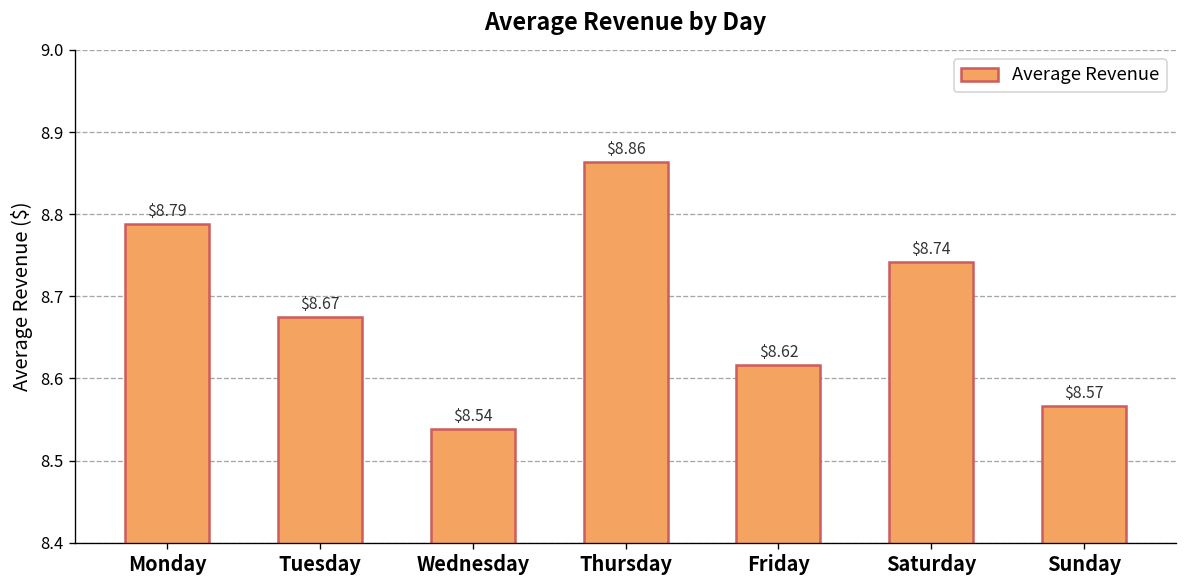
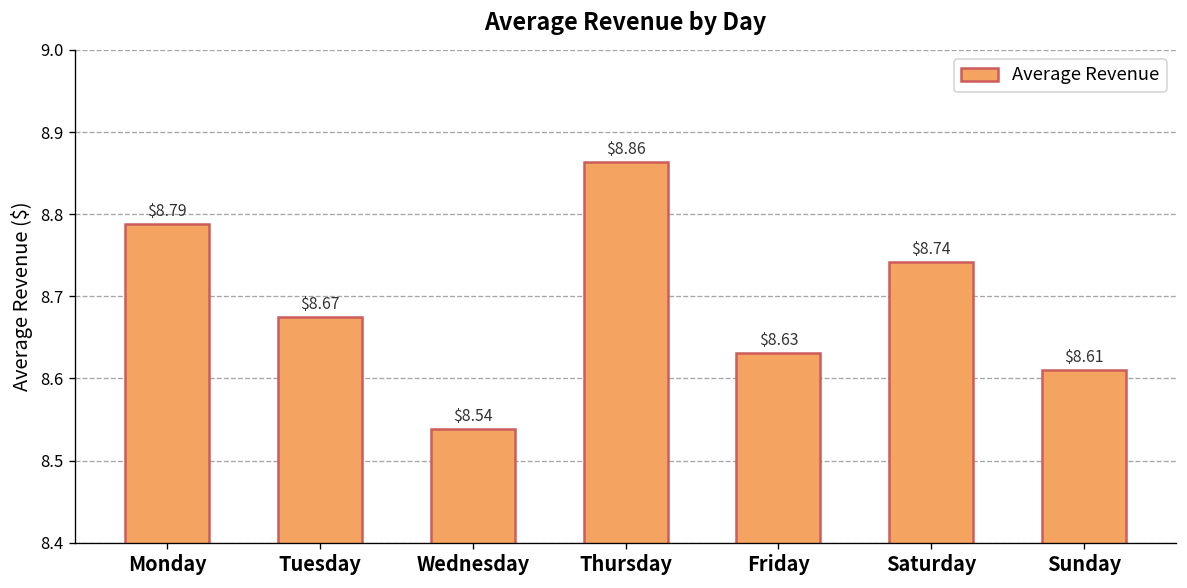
Friday: $8.62 -> $8.63
Sunday: $8.57 -> $8.61
